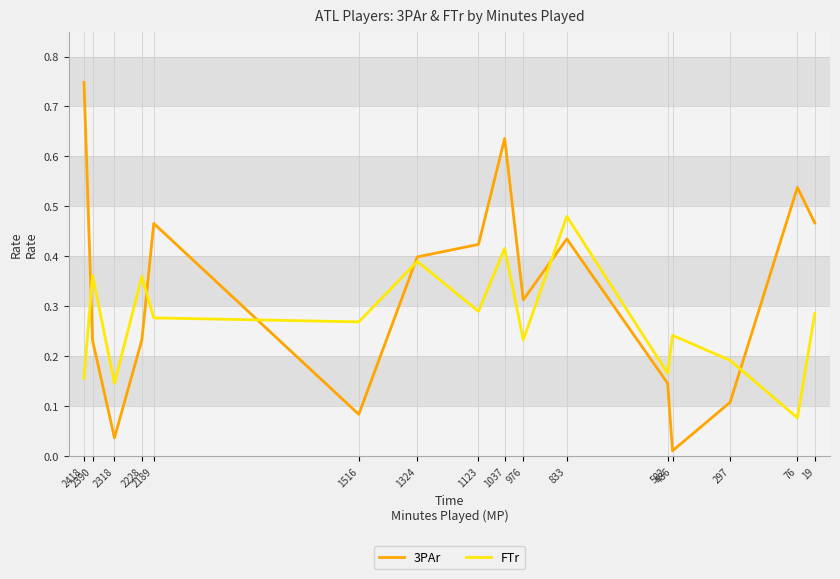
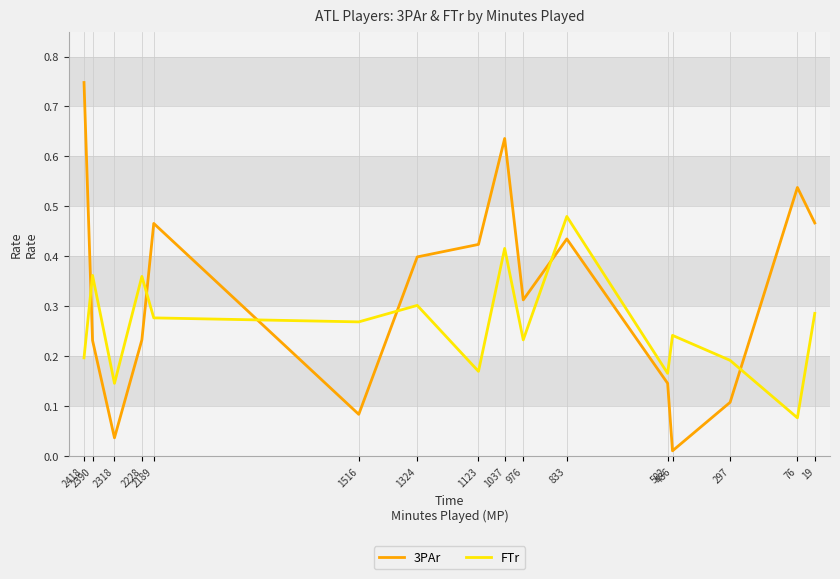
FTr, 2418: 0.16 -> 0.20
FTr, 1324: 0.39 -> 0.30
FTr, 1123: 0.29 -> 0.17
